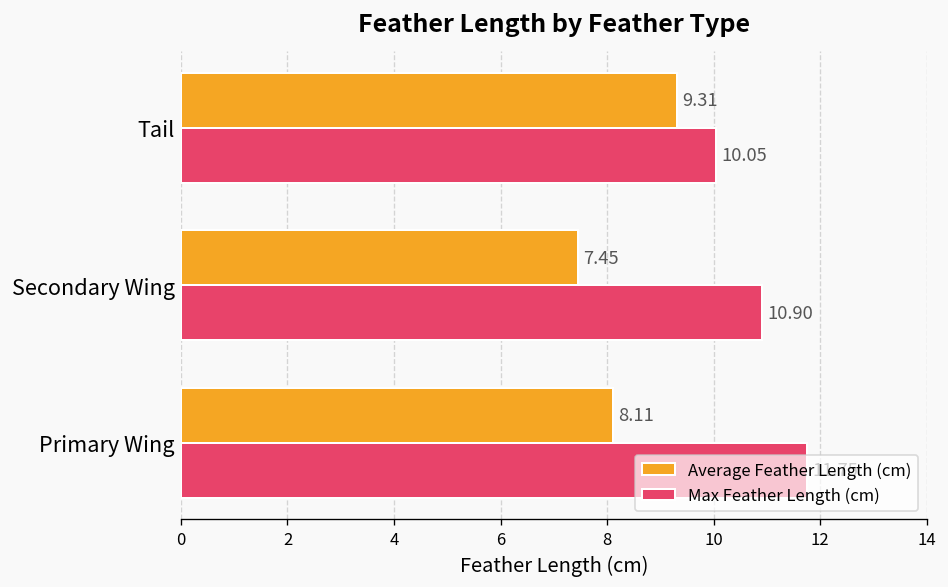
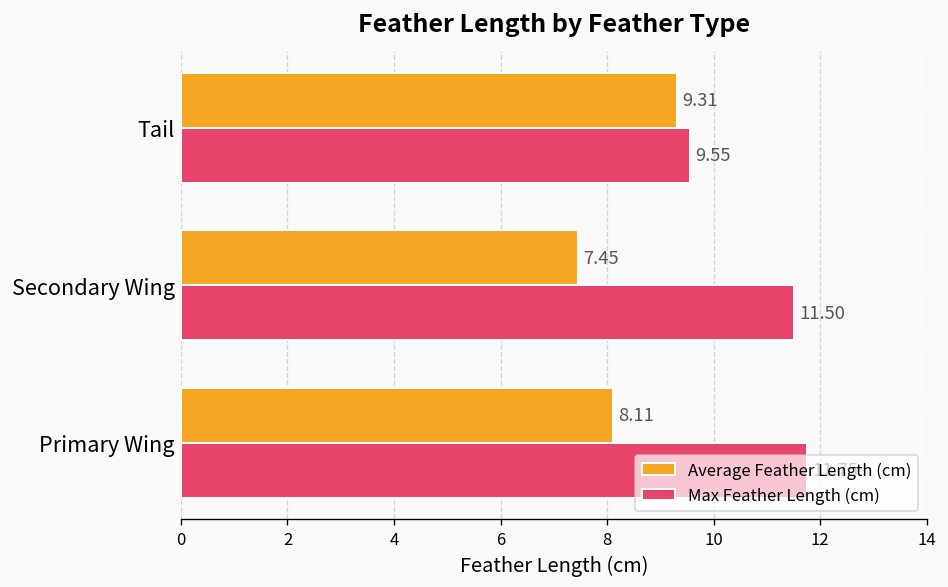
Max Feather Length (cm), Tail: 10.05 -> 9.55
Max Feather Length (cm), Secondary Wing: 10.90 -> 11.50
